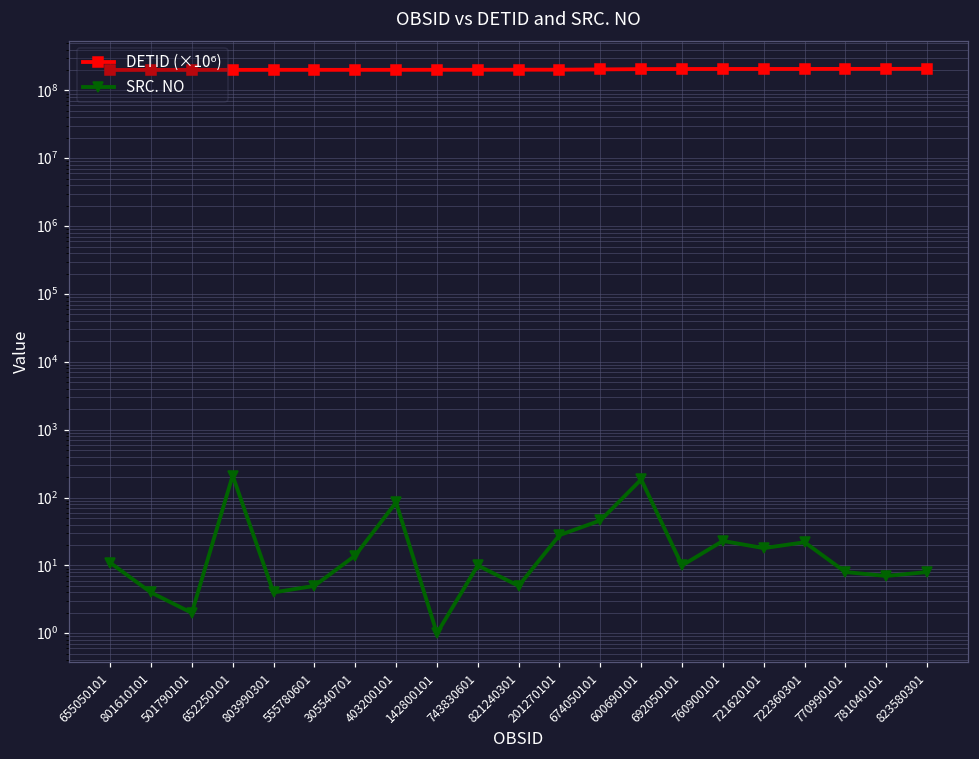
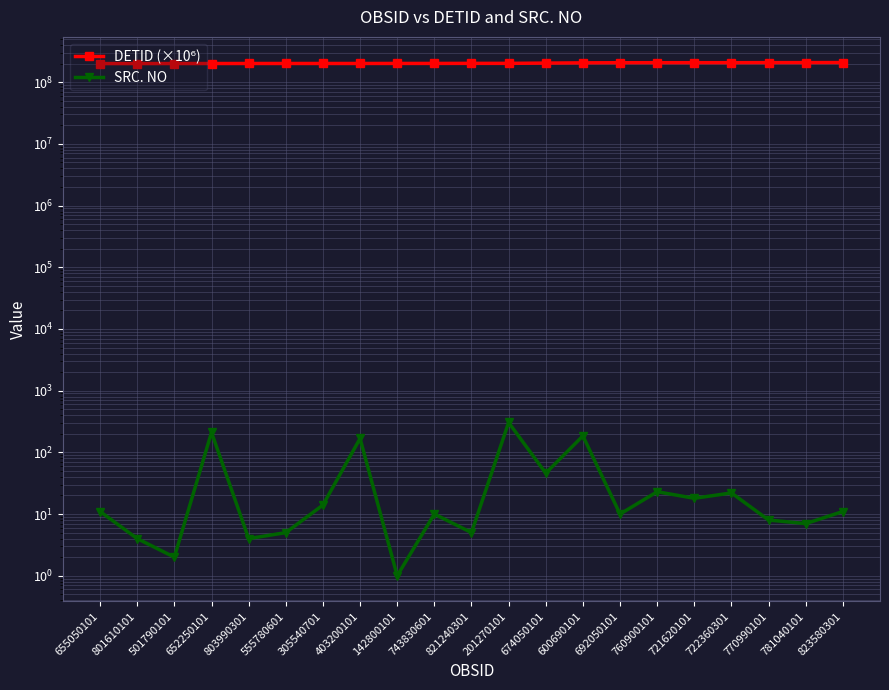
SRC. NO, 403200101: 90 -> 170
SRC. NO, 201270101: 30 -> 300
SRC. NO, 823580301: 8 -> 11
